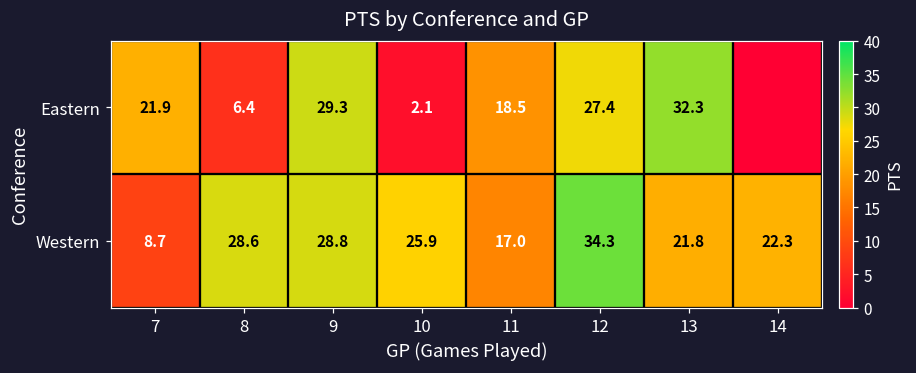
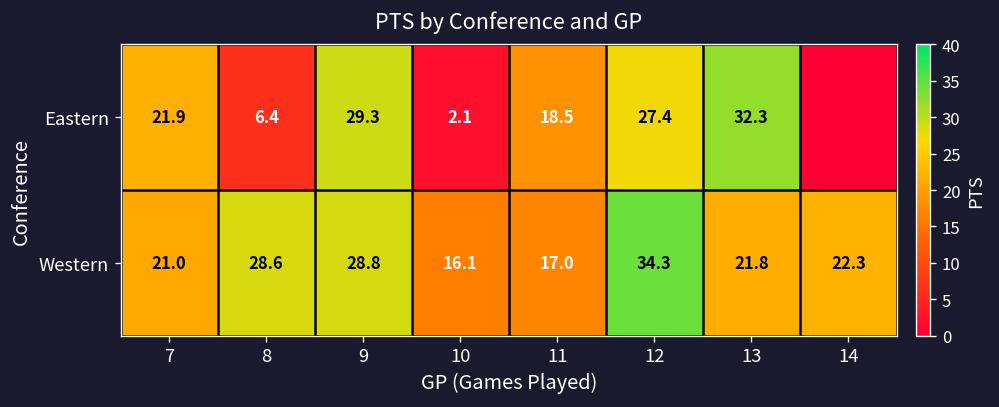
Western, 7: 8.7 -> 21.0
Western, 10: 25.9 -> 16.1
